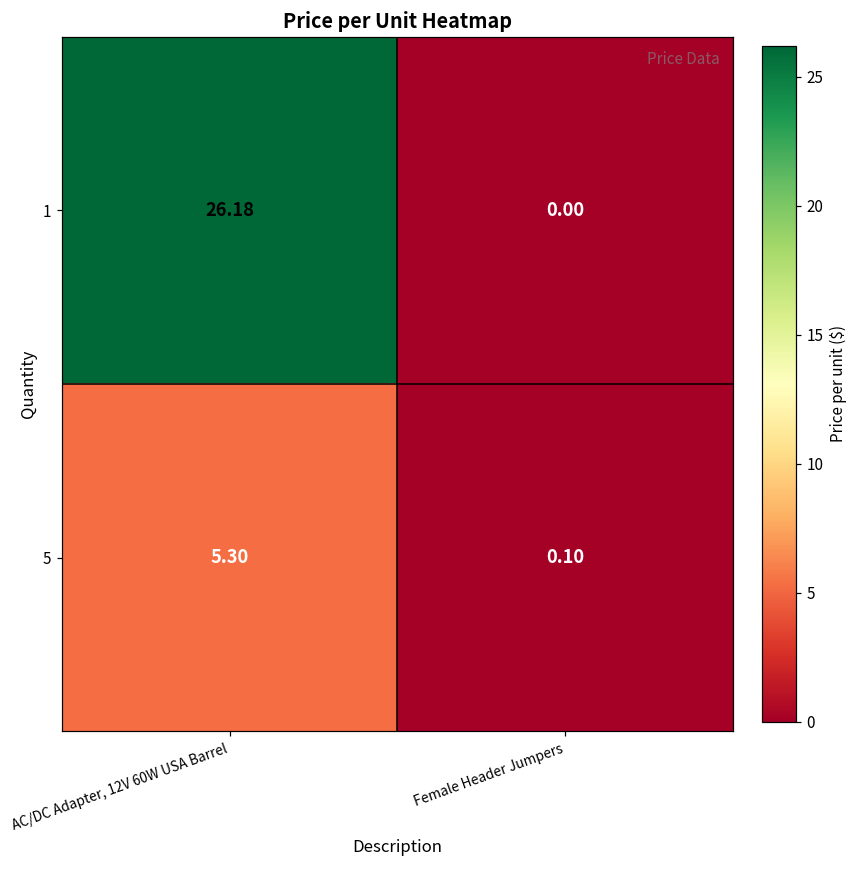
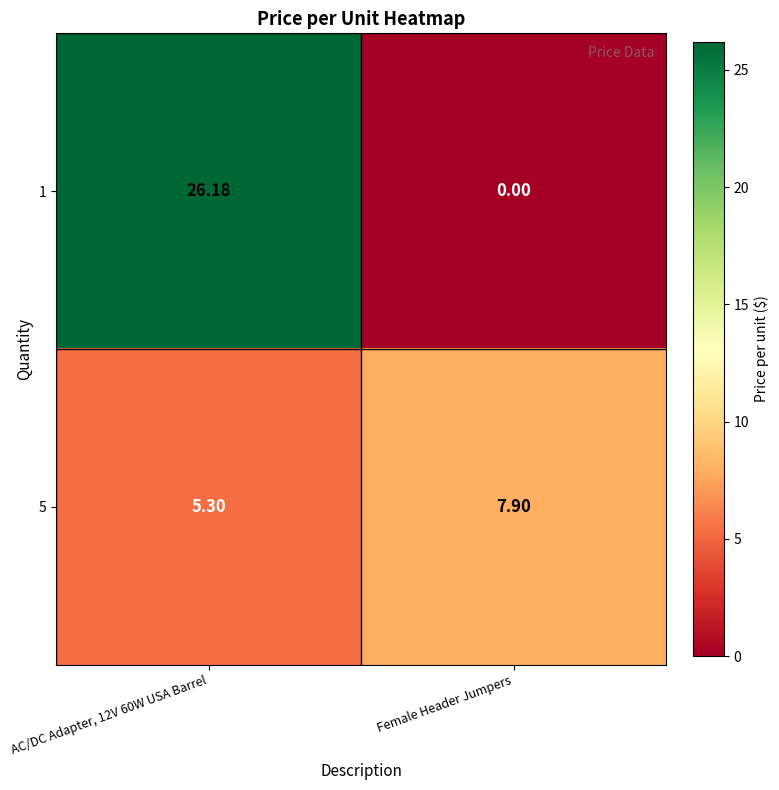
5, Female Header Jumpers: 0.10 -> 7.90
